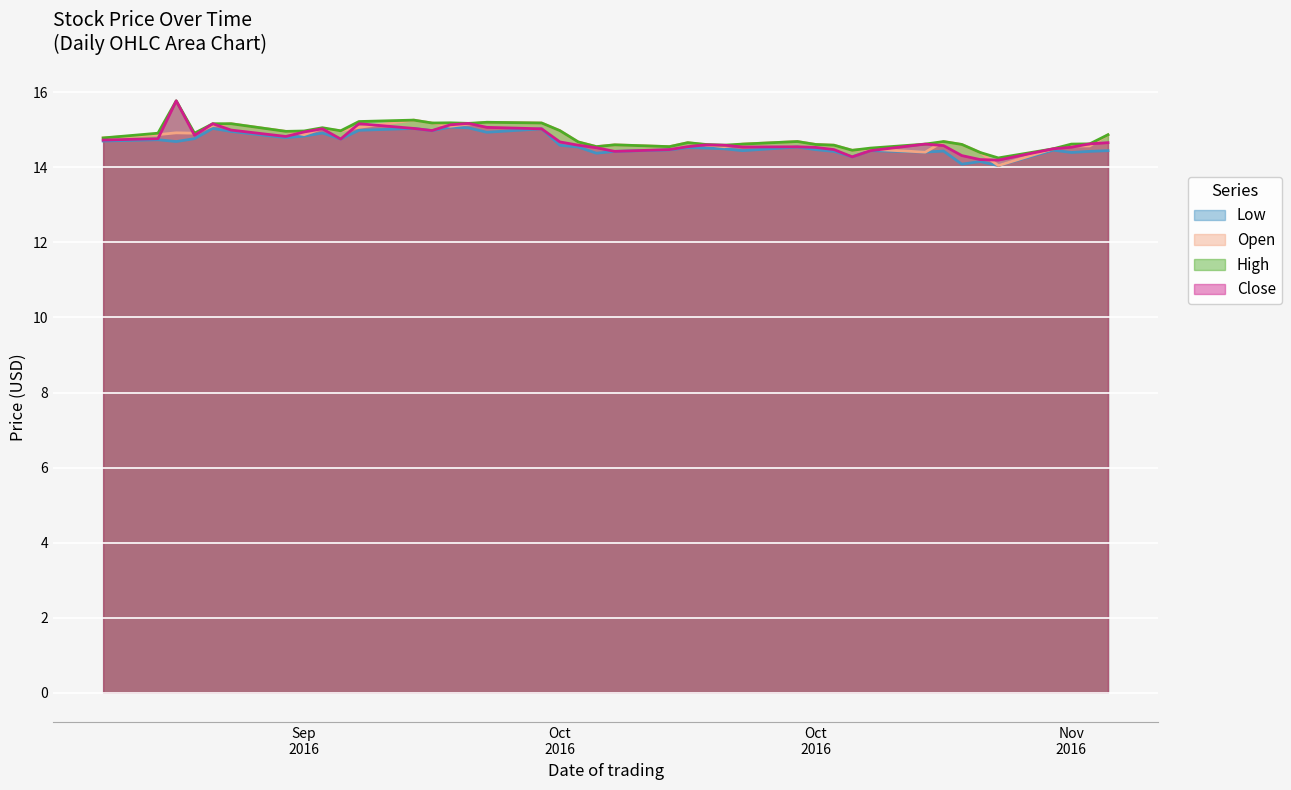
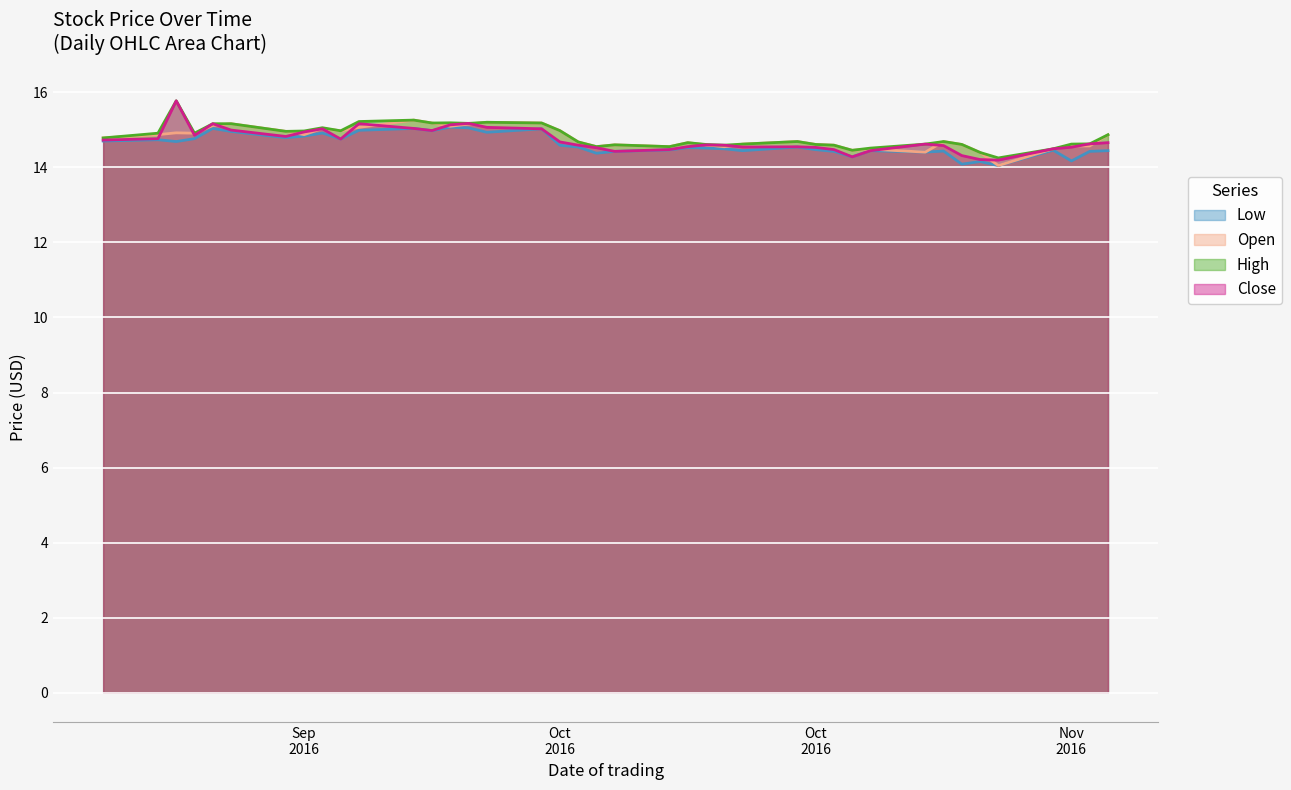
Low, Nov 2016: 14.4 -> 14.2
